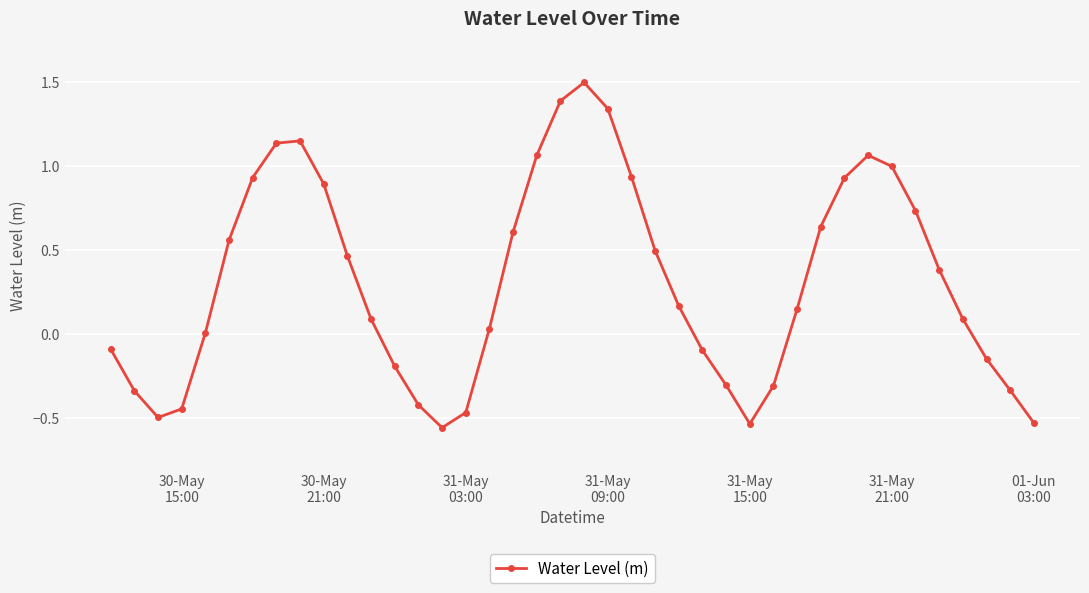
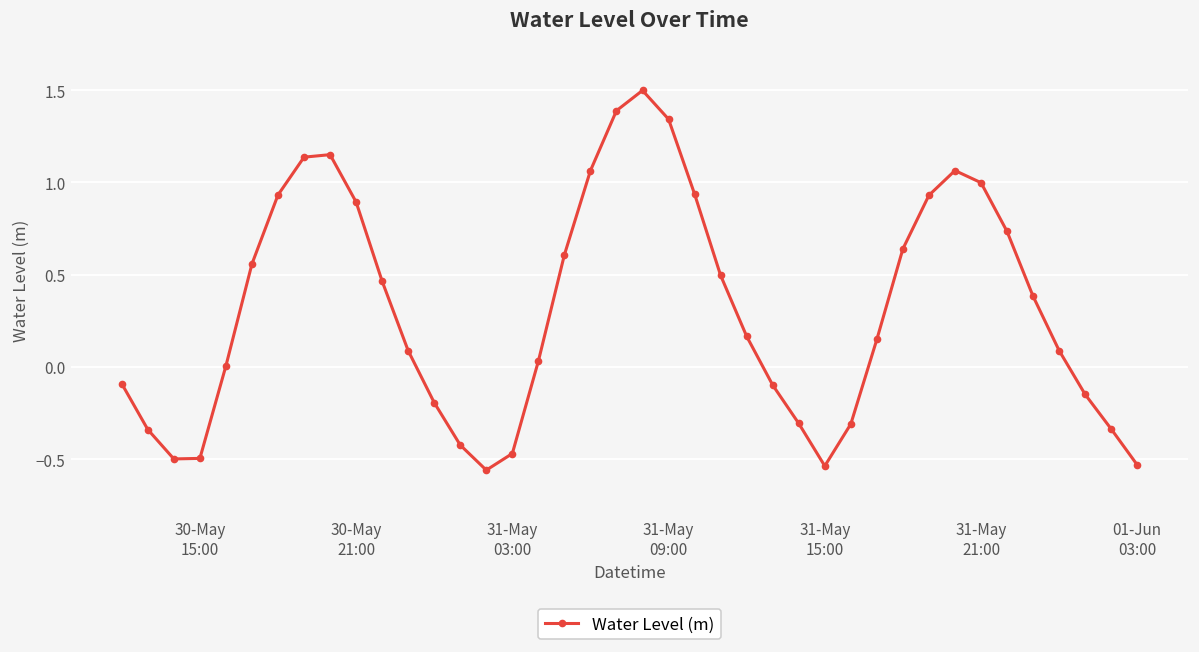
30-May 15:00: -0.45 -> -0.50
